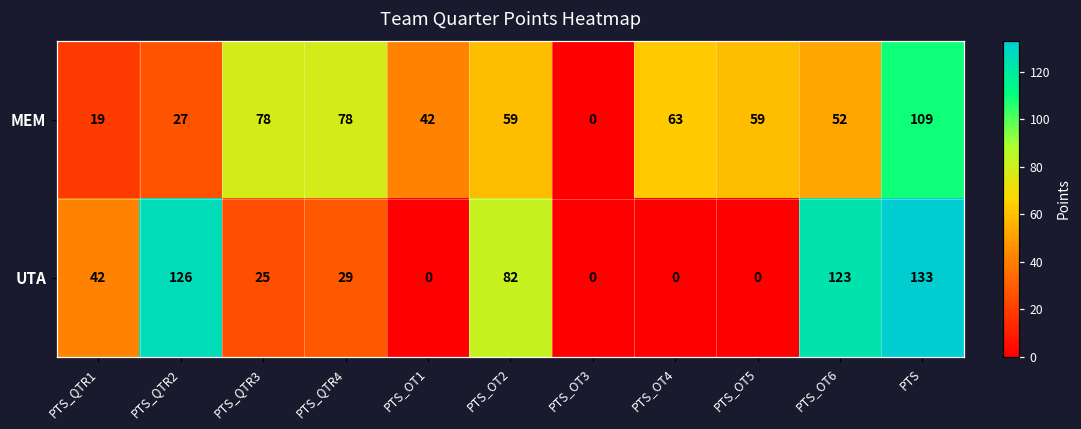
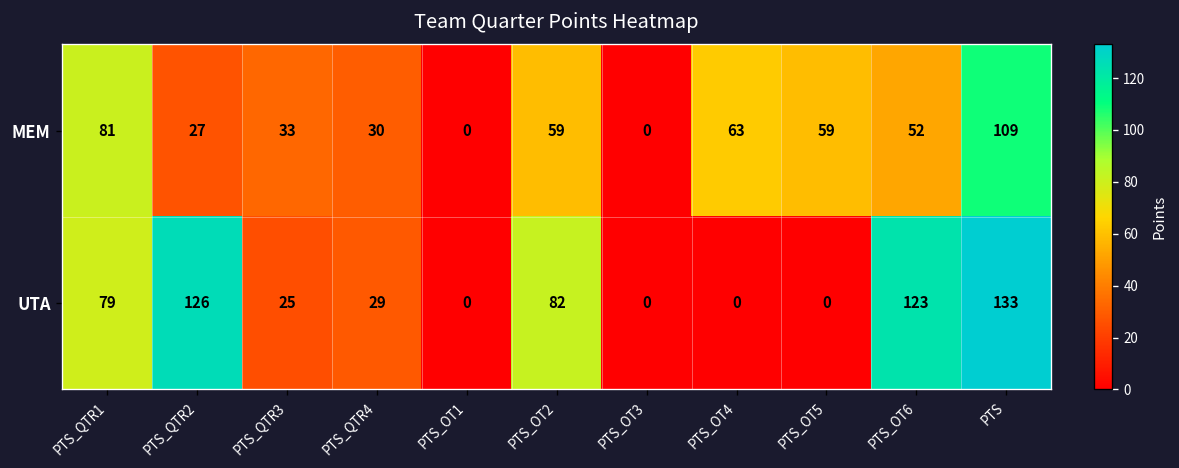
MEM, PTS_QTR1: 19 -> 81
MEM, PTS_QTR3: 78 -> 33
MEM, PTS_QTR4: 78 -> 30
MEM, PTS_OT1: 42 -> 0
UTA, PTS_QTR1: 42 -> 79
